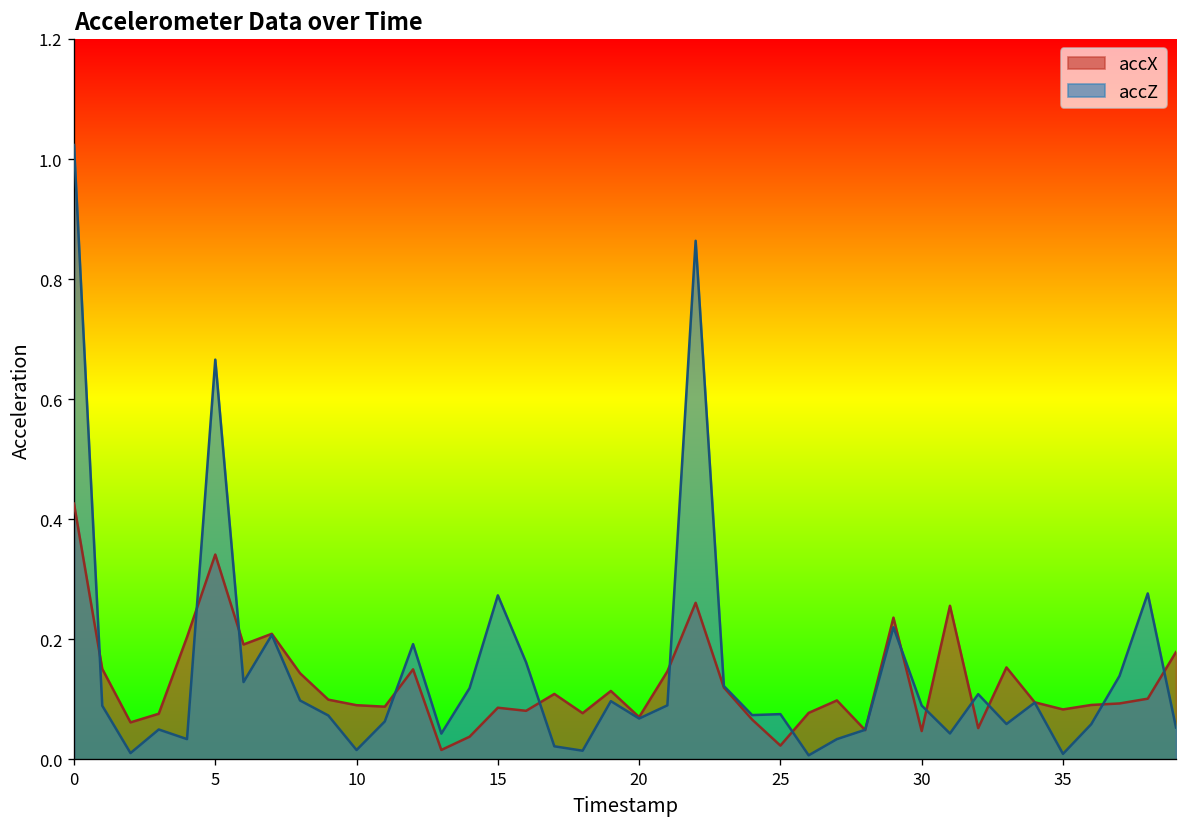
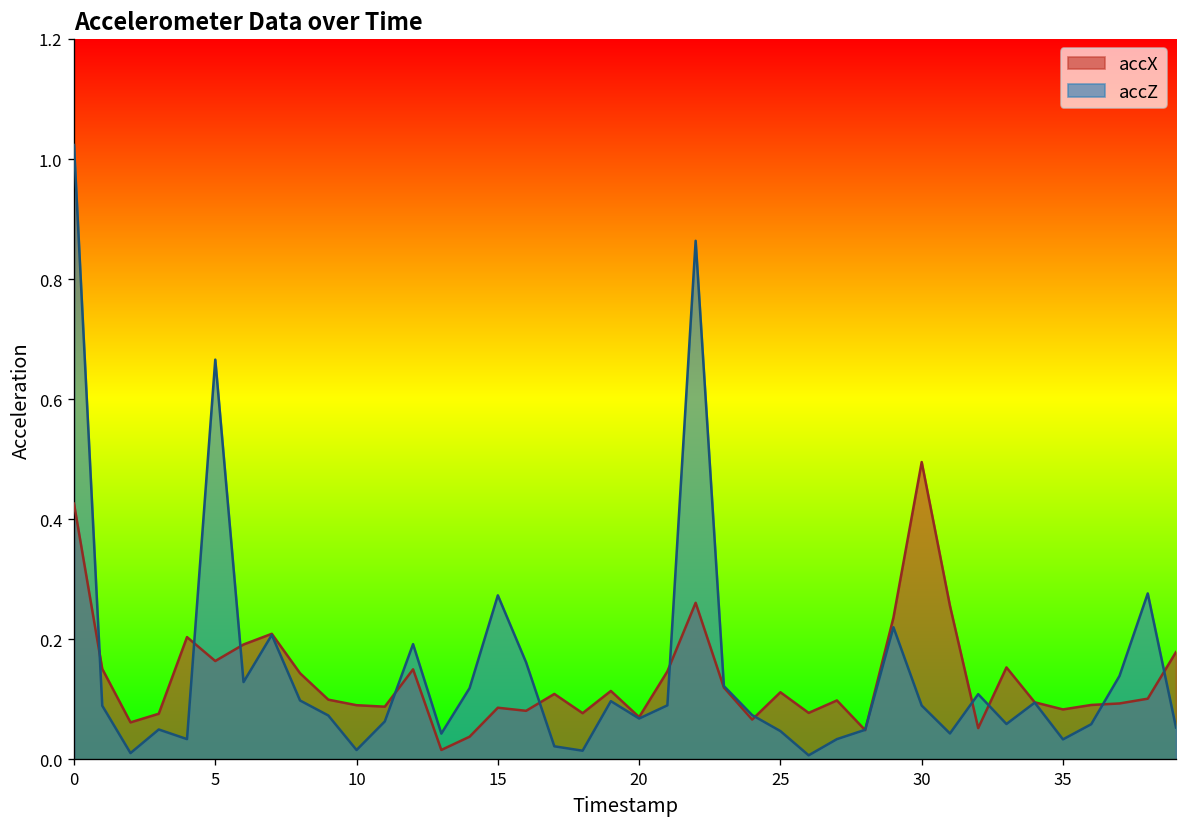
accX, 5: 0.34 -> 0.16
accX, 25: 0.02 -> 0.11
accZ, 25: 0.08 -> 0.05
accX, 30: 0.05 -> 0.50
accZ, 35: 0.01 -> 0.03
